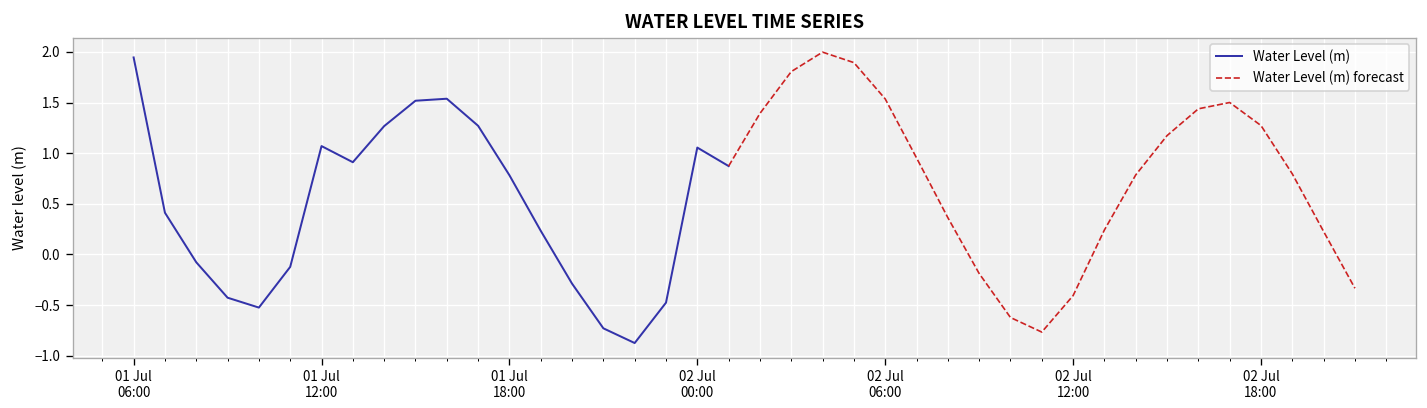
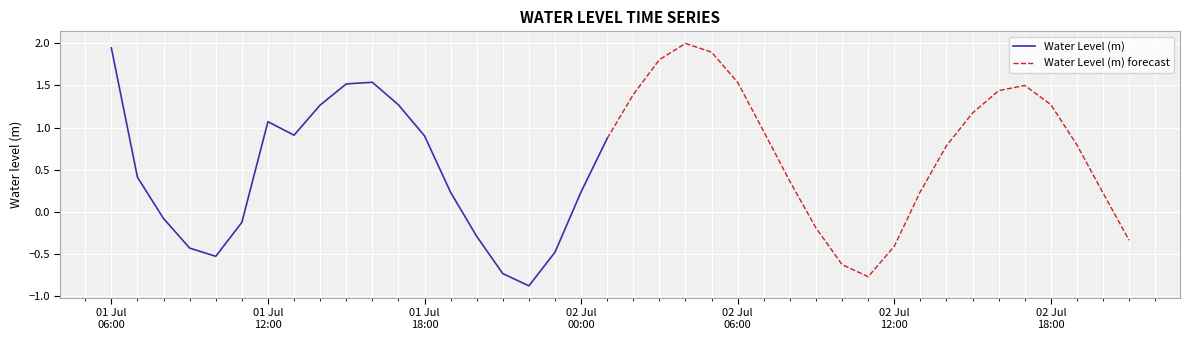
Water Level (m), 01 Jul 18:00: 0.8 -> 0.9
Water Level (m), 02 Jul 00:00: 1.1 -> 0.2
